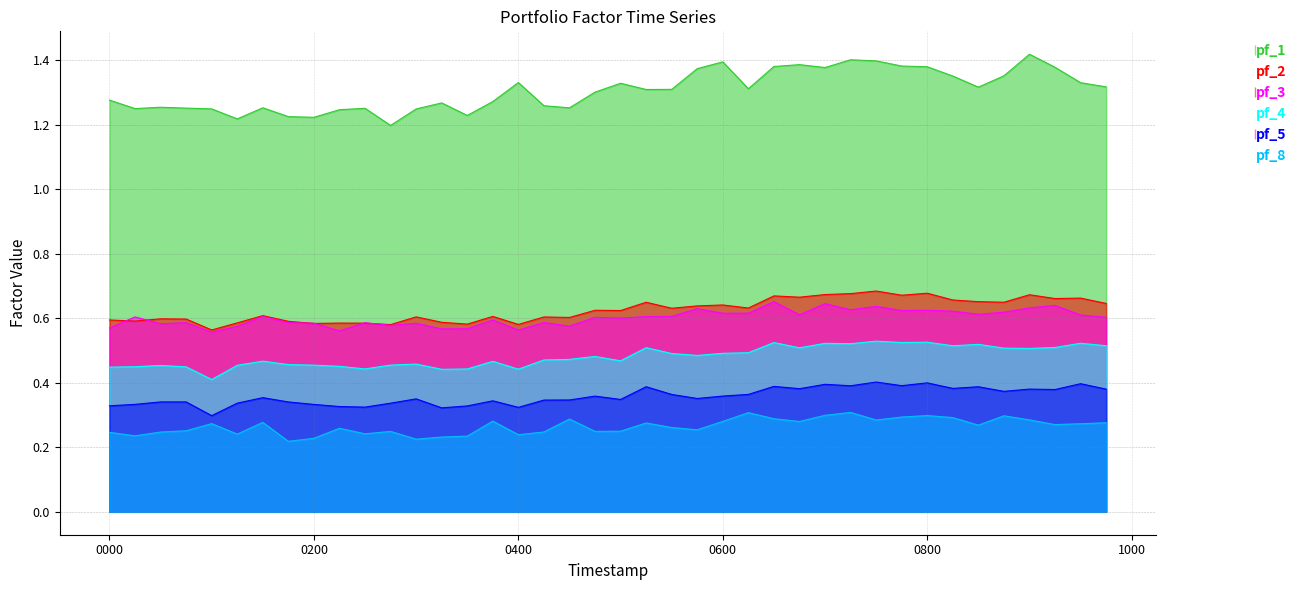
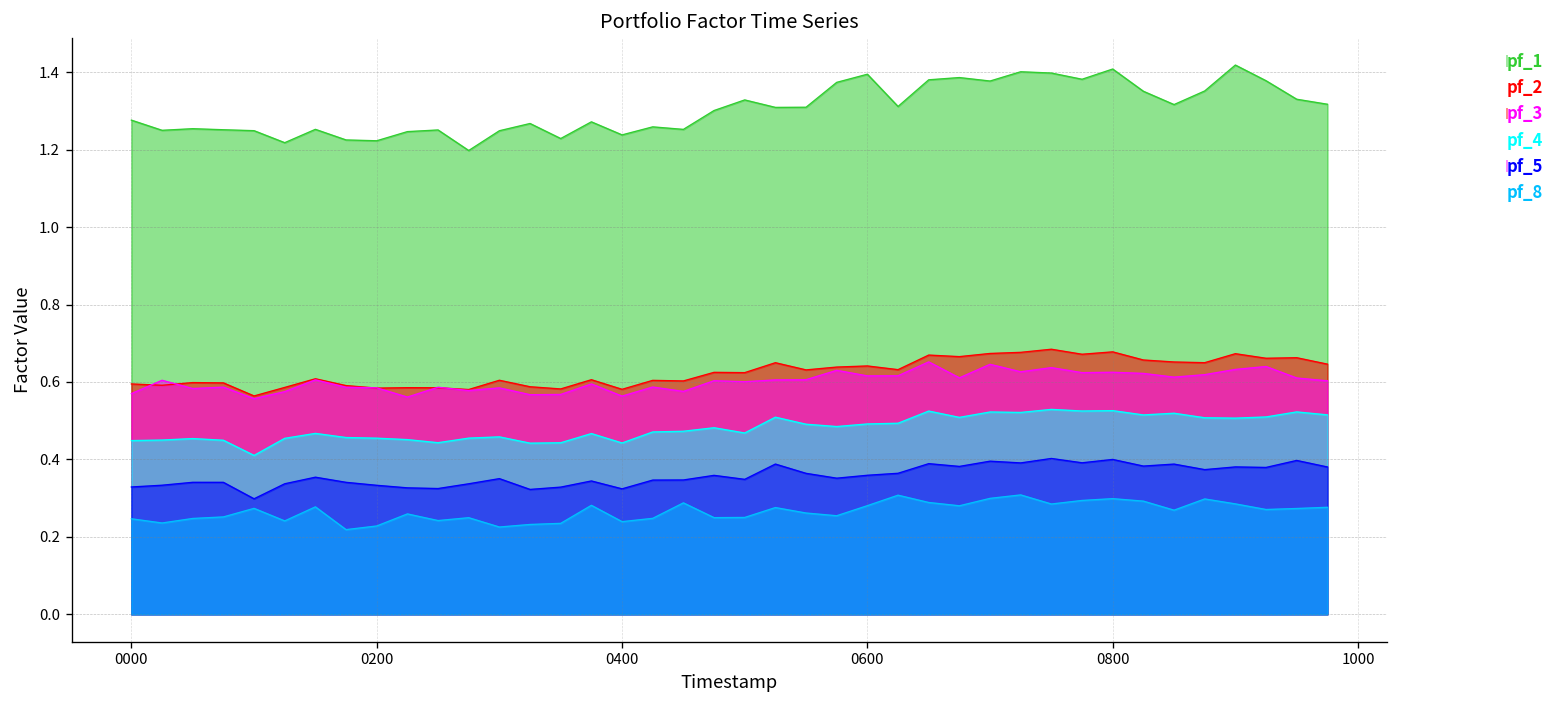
pf_1, 0400: 1.33 -> 1.24
pf_1, 0800: 1.38 -> 1.41
